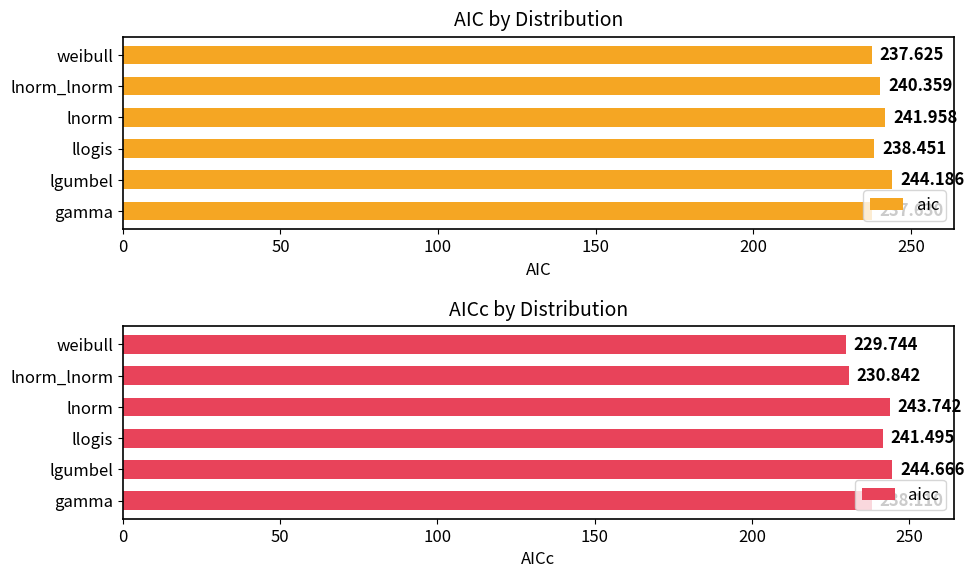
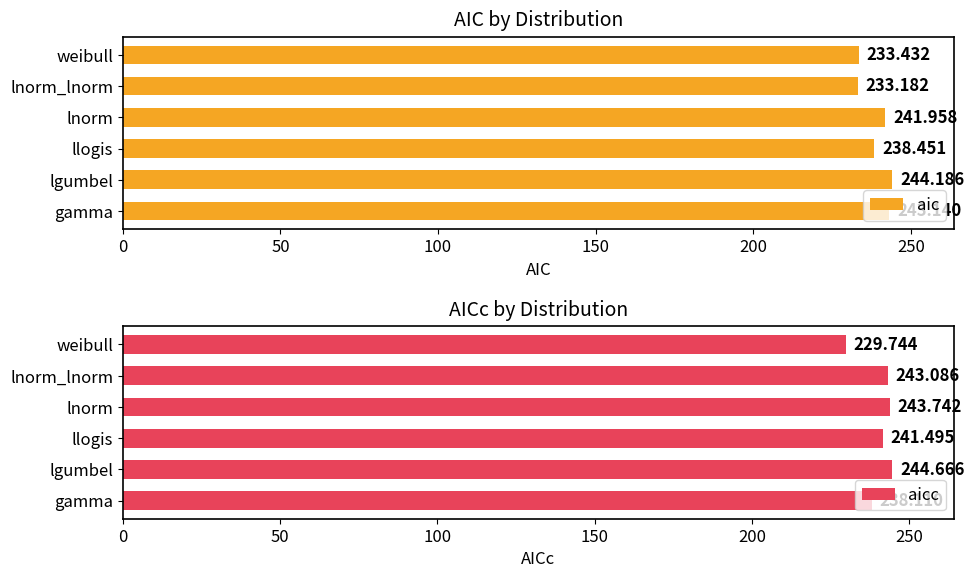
AIC by Distribution, weibull: 237.625 -> 233.432
AIC by Distribution, lnorm_lnorm: 240.359 -> 233.182
AIC by Distribution, gamma: 237.630 -> 243.140
AICc by Distribution, lnorm_lnorm: 230.842 -> 243.086
